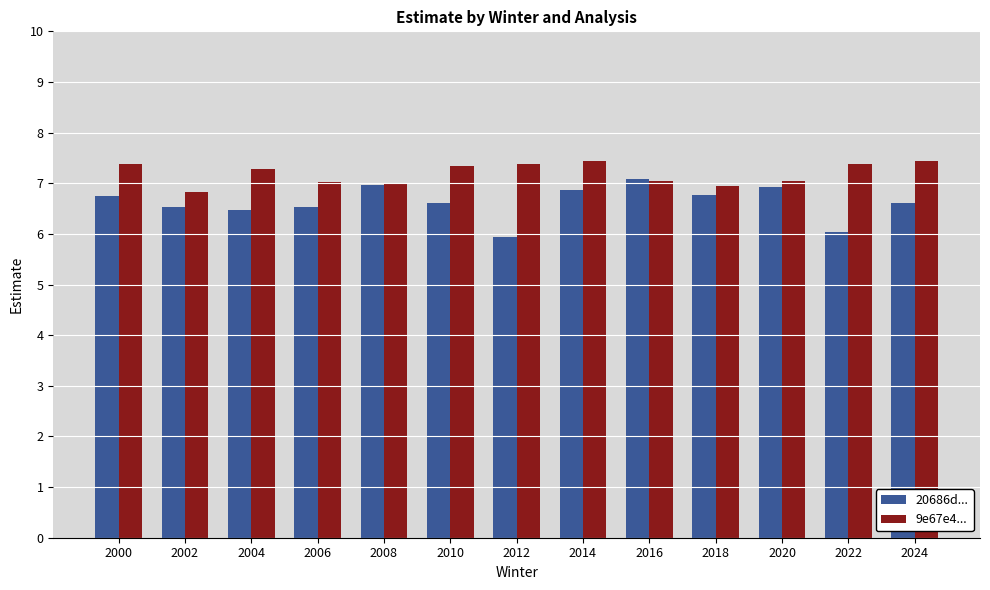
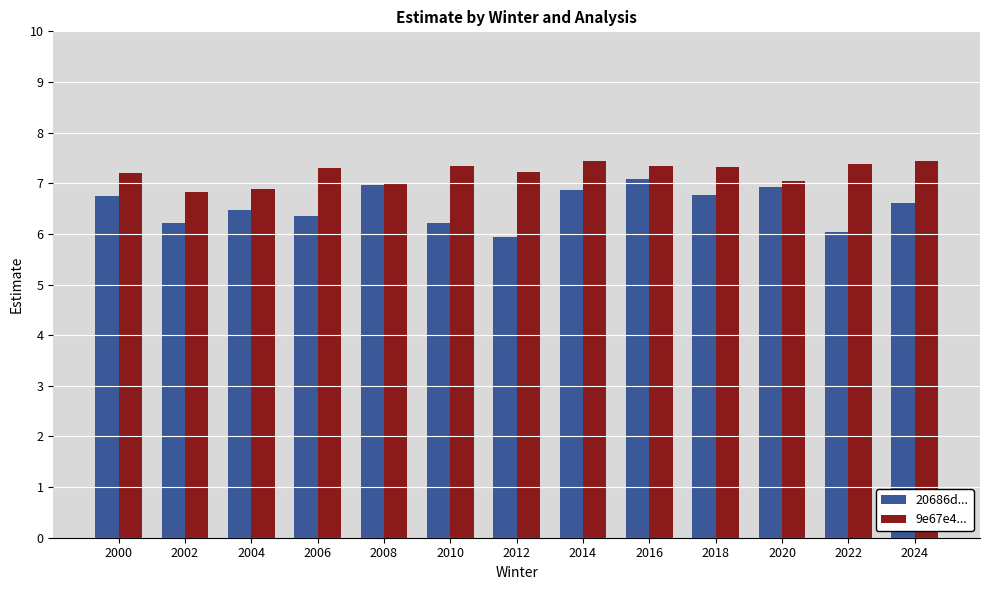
9e67e4..., 2000: 7.4 -> 7.2
20686d..., 2002: 6.5 -> 6.2
9e67e4..., 2004: 7.3 -> 6.9
20686d..., 2006: 6.5 -> 6.4
9e67e4..., 2006: 7.0 -> 7.3
20686d..., 2010: 6.6 -> 6.2
9e67e4..., 2012: 7.4 -> 7.2
9e67e4..., 2016: 7.1 -> 7.3
9e67e4..., 2018: 7.0 -> 7.3
